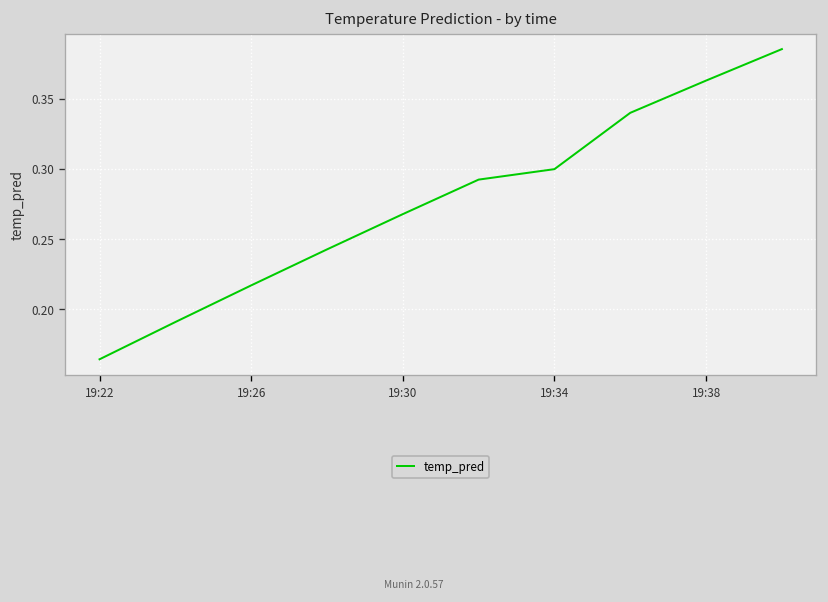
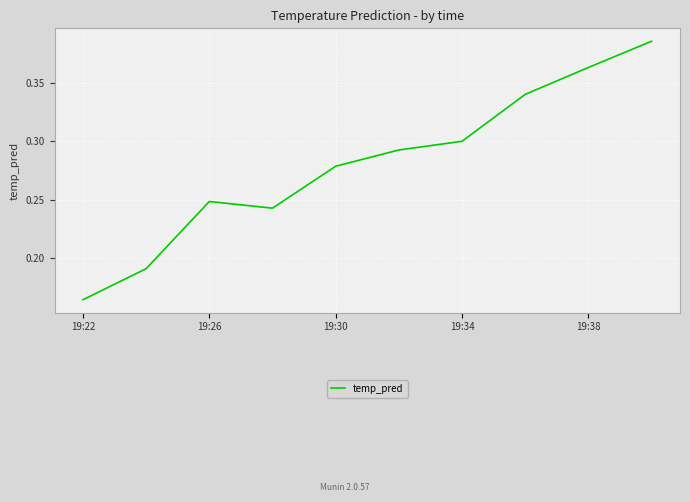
19:26: 0.217 -> 0.248
19:30: 0.268 -> 0.279
